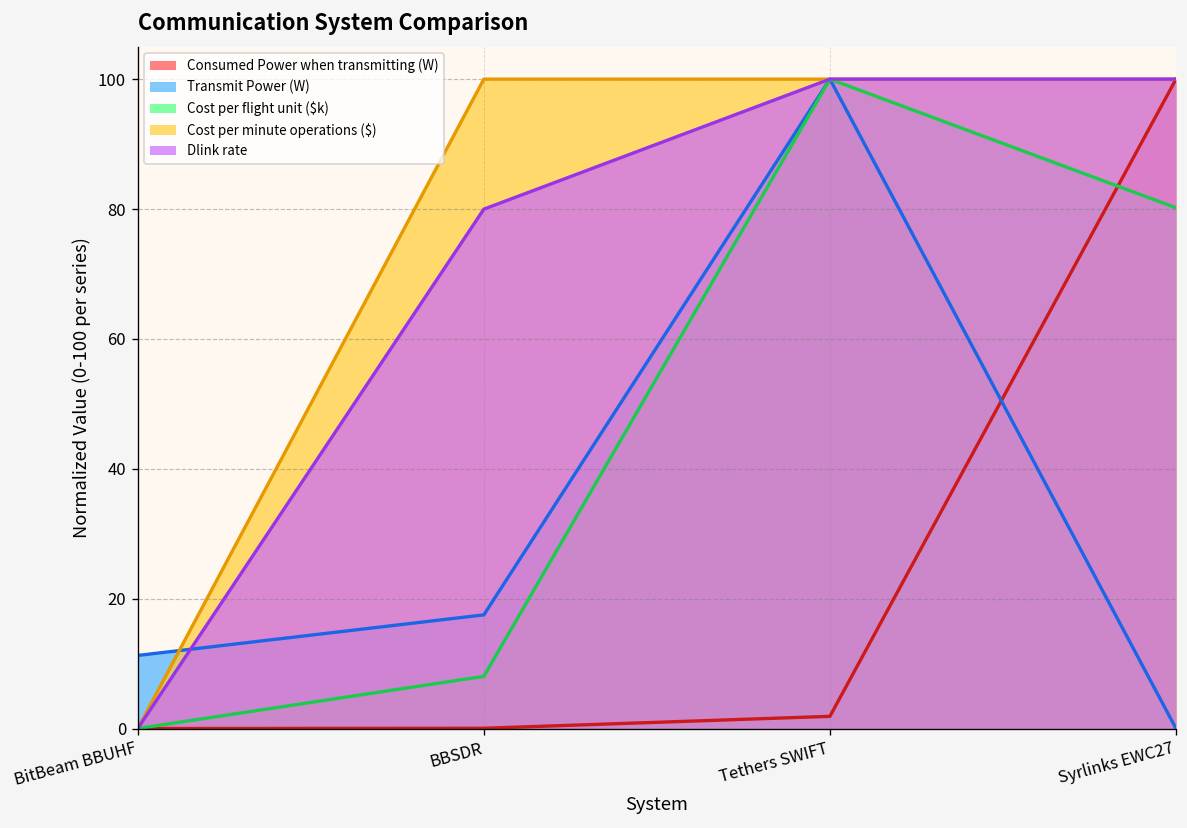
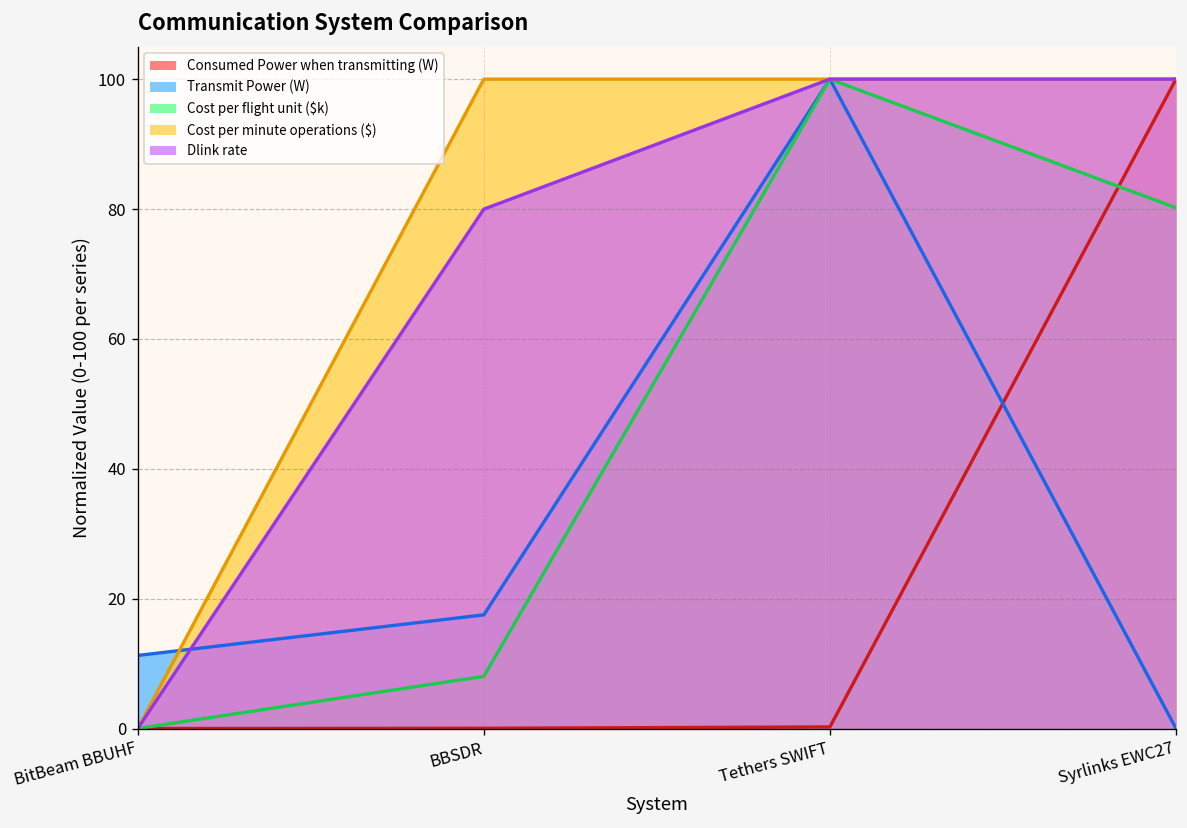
Consumed Power when transmitting (W), Tethers SWIFT: 2 -> 0
